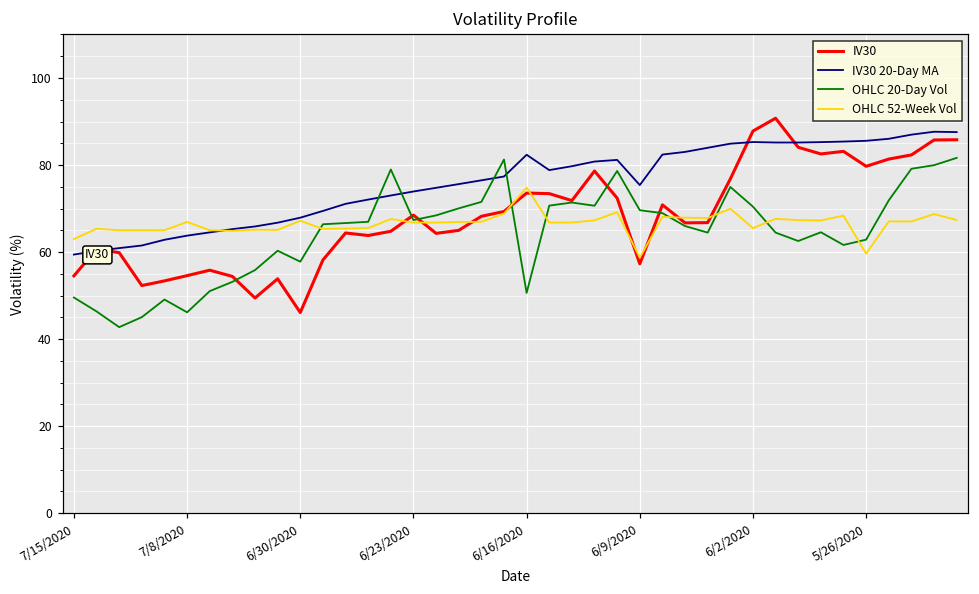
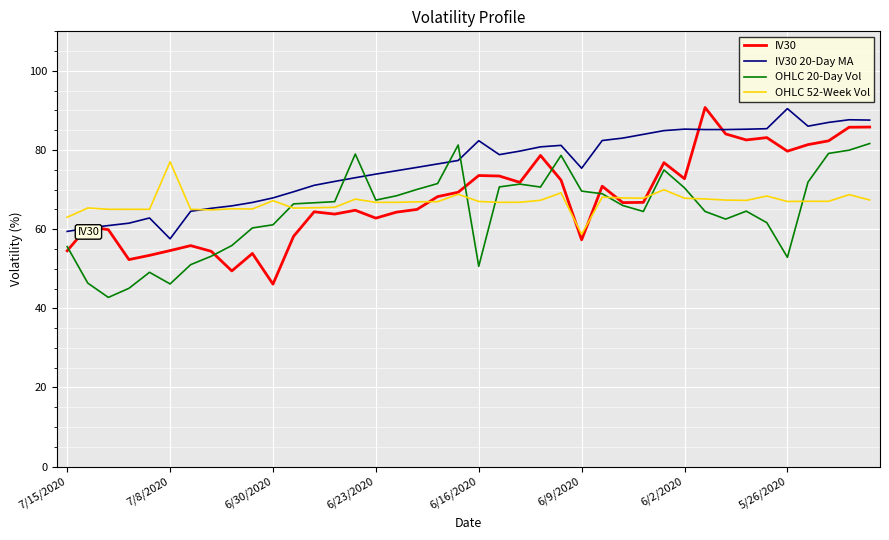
OHLC 20-Day Vol, 7/15/2020: 50 -> 56
IV30 20-Day MA, 7/8/2020: 64 -> 58
OHLC 52-Week Vol, 7/8/2020: 67 -> 77
OHLC 20-Day Vol, 6/30/2020: 58 -> 61
IV30, 6/23/2020: 69 -> 63
OHLC 52-Week Vol, 6/16/2020: 75 -> 67
IV30, 6/2/2020: 88 -> 73
OHLC 52-Week Vol, 6/2/2020: 66 -> 68
IV30 20-Day MA, 5/26/2020: 86 -> 90
OHLC 20-Day Vol, 5/26/2020: 63 -> 53
OHLC 52-Week Vol, 5/26/2020: 60 -> 67
